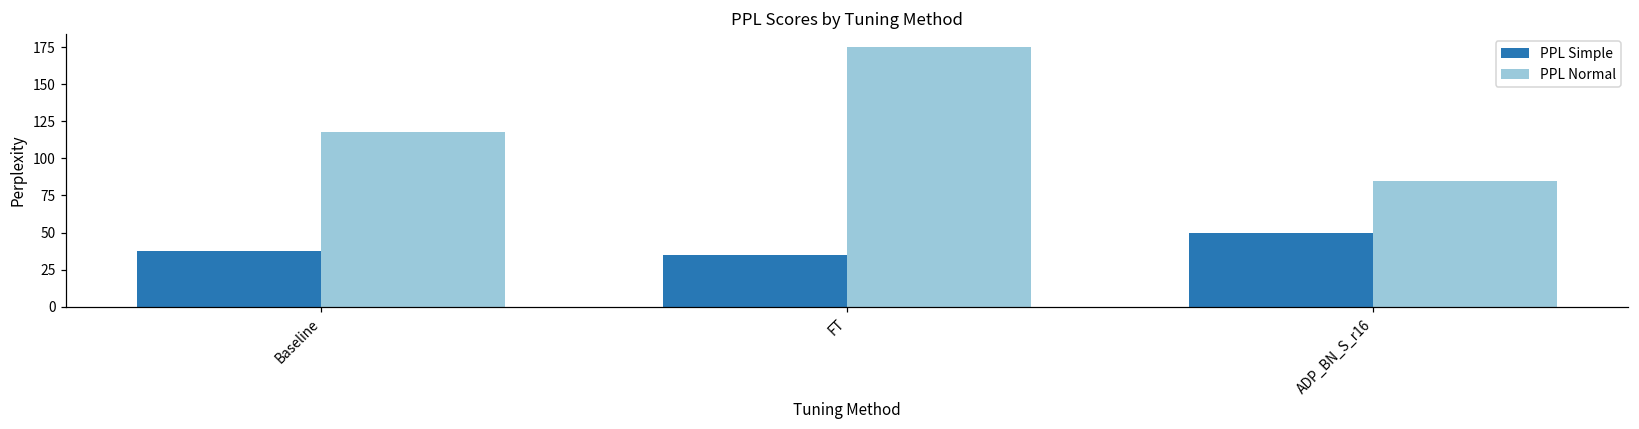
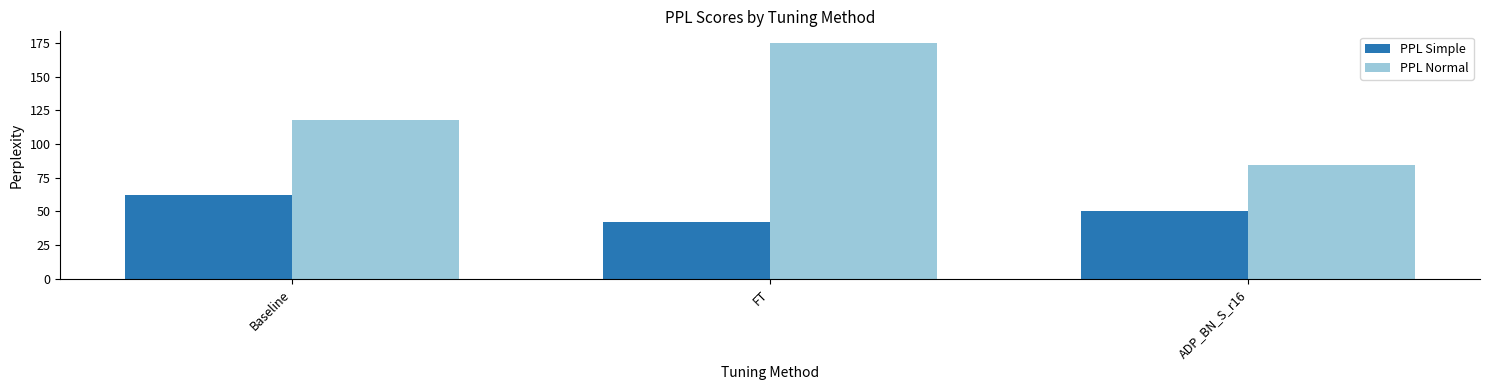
PPL Simple, Baseline: 37 -> 62
PPL Simple, FT: 35 -> 42
